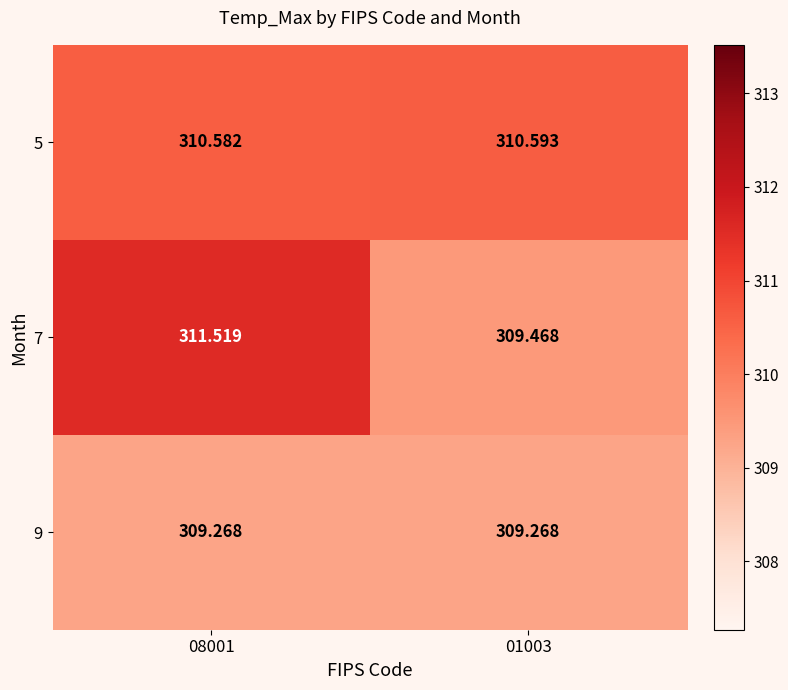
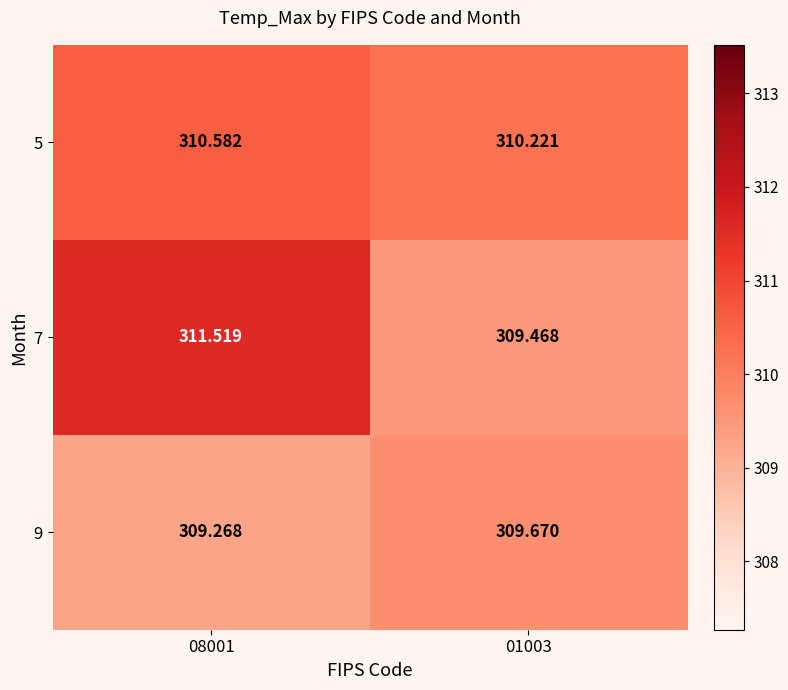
5, 01003: 310.593 -> 310.221
9, 01003: 309.268 -> 309.670
